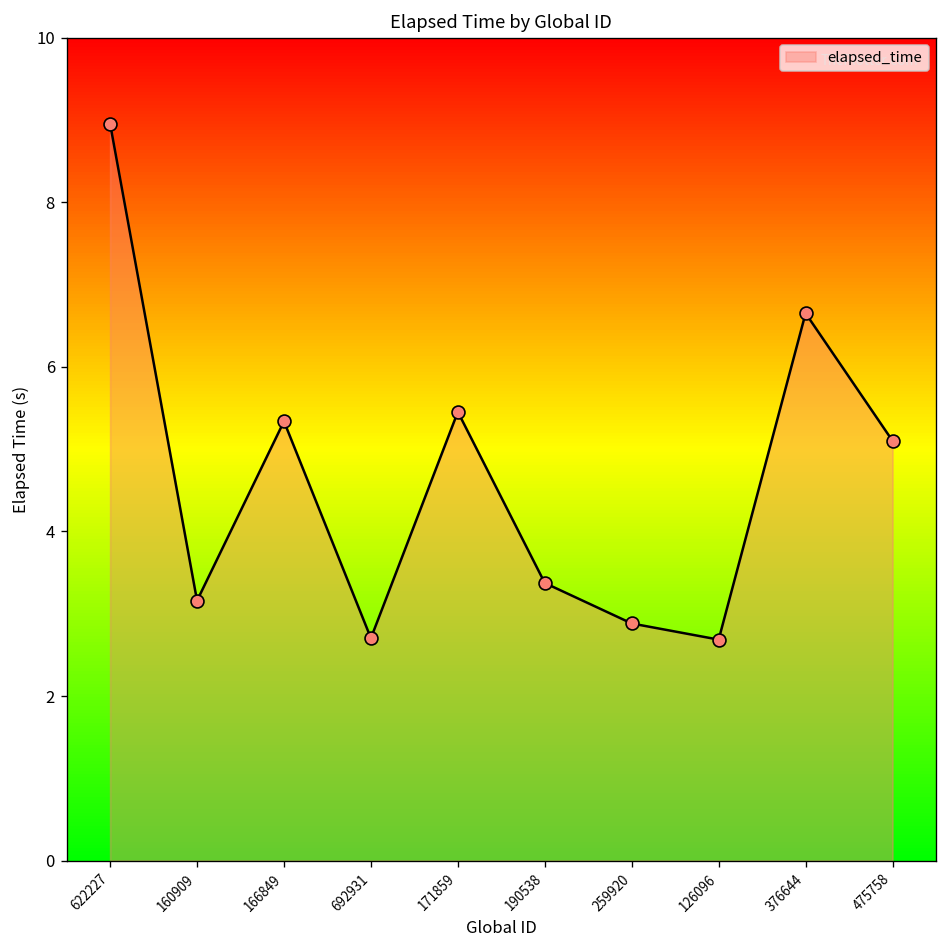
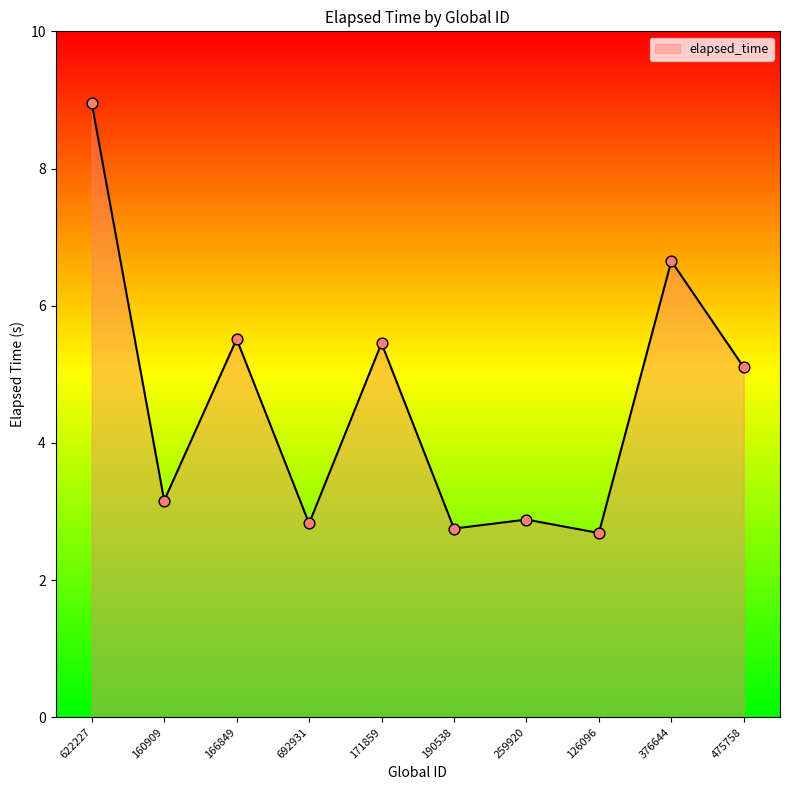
166849: 5.3 -> 5.5
692931: 2.7 -> 2.8
190538: 3.4 -> 2.8
